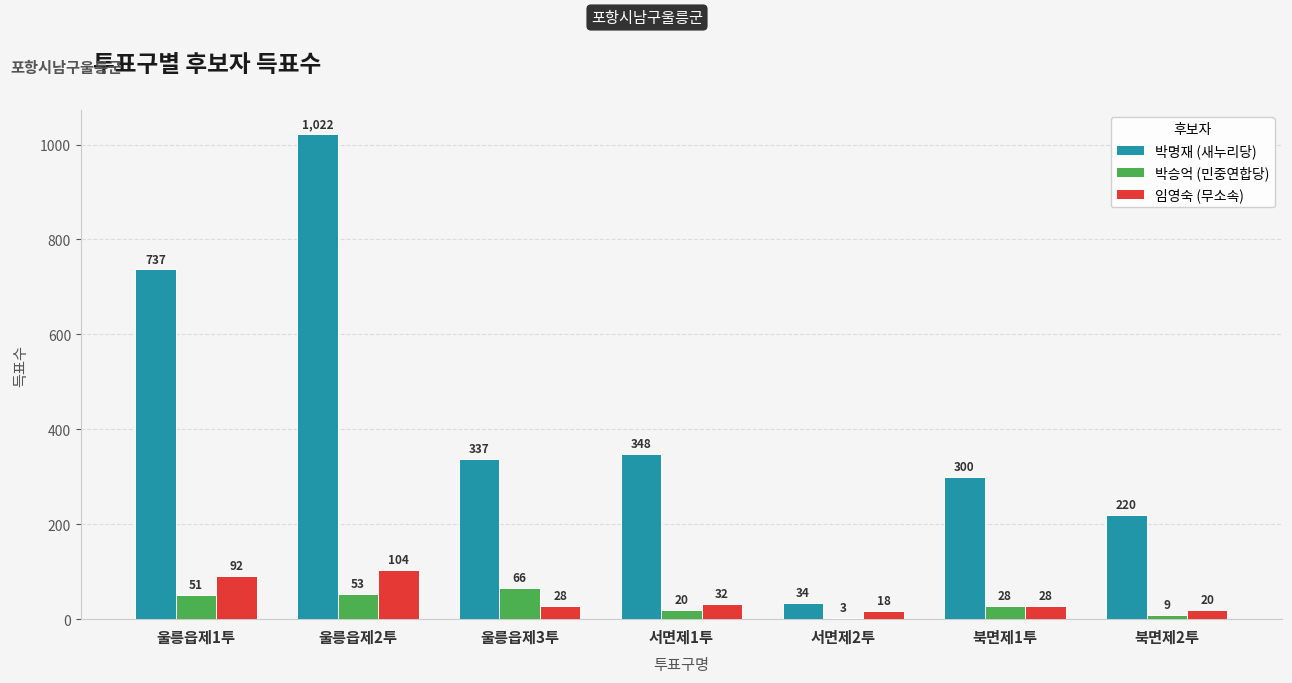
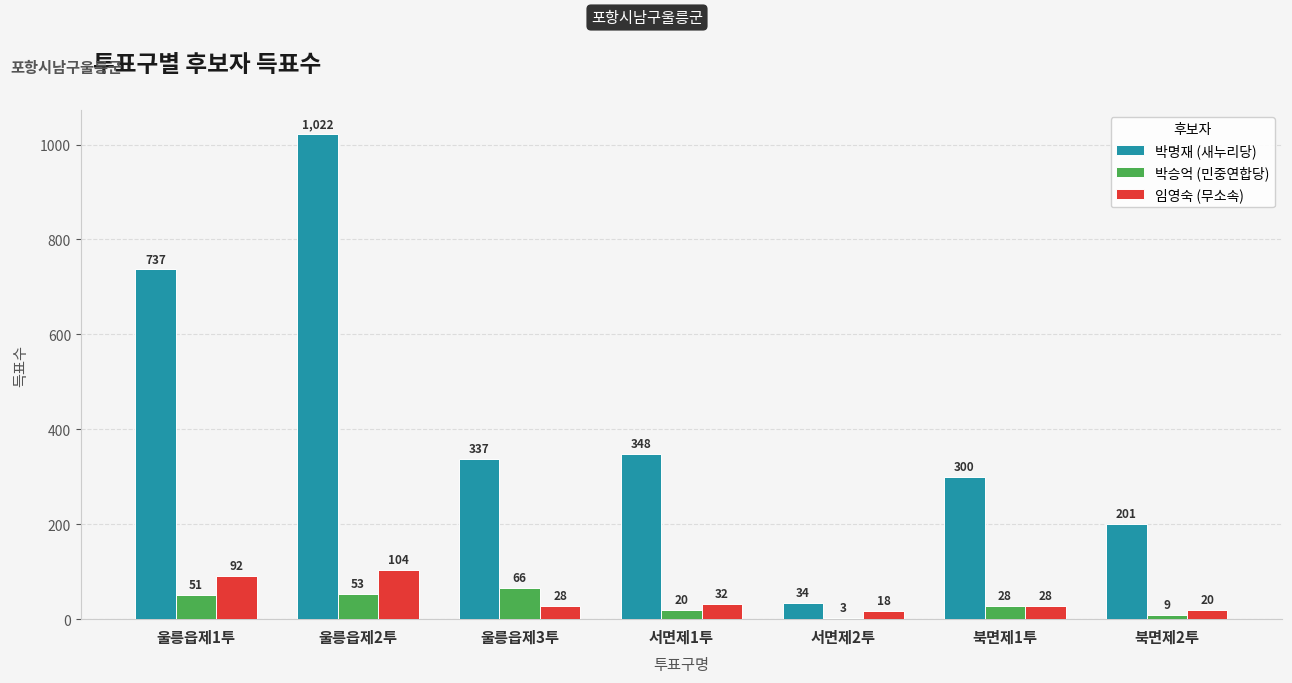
박명재 (새누리당), 북면제2투: 220 -> 201
